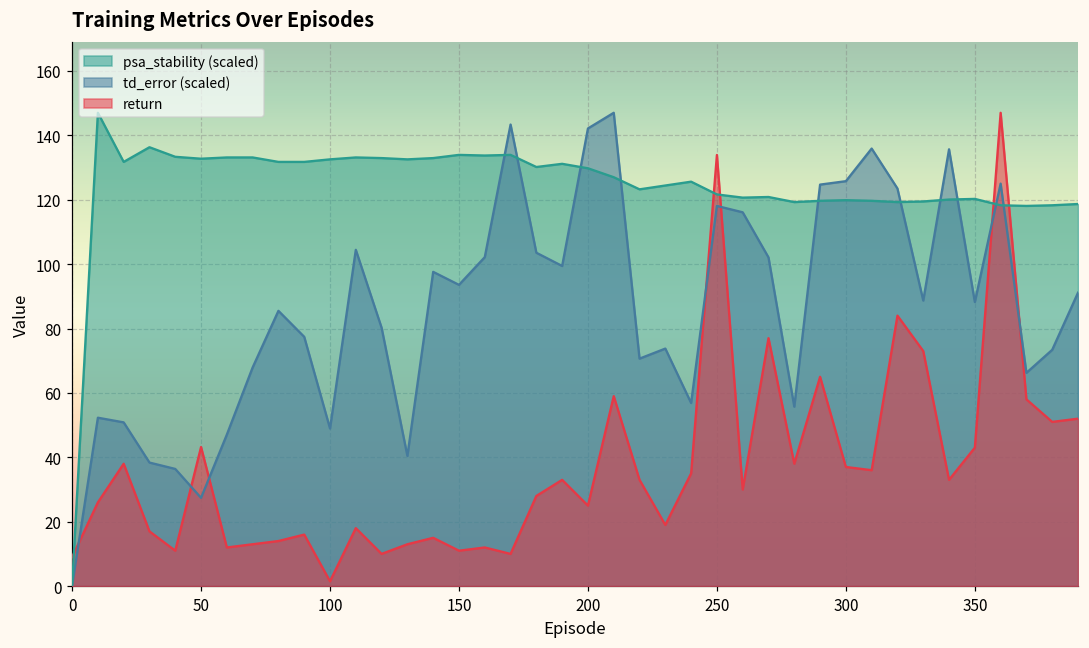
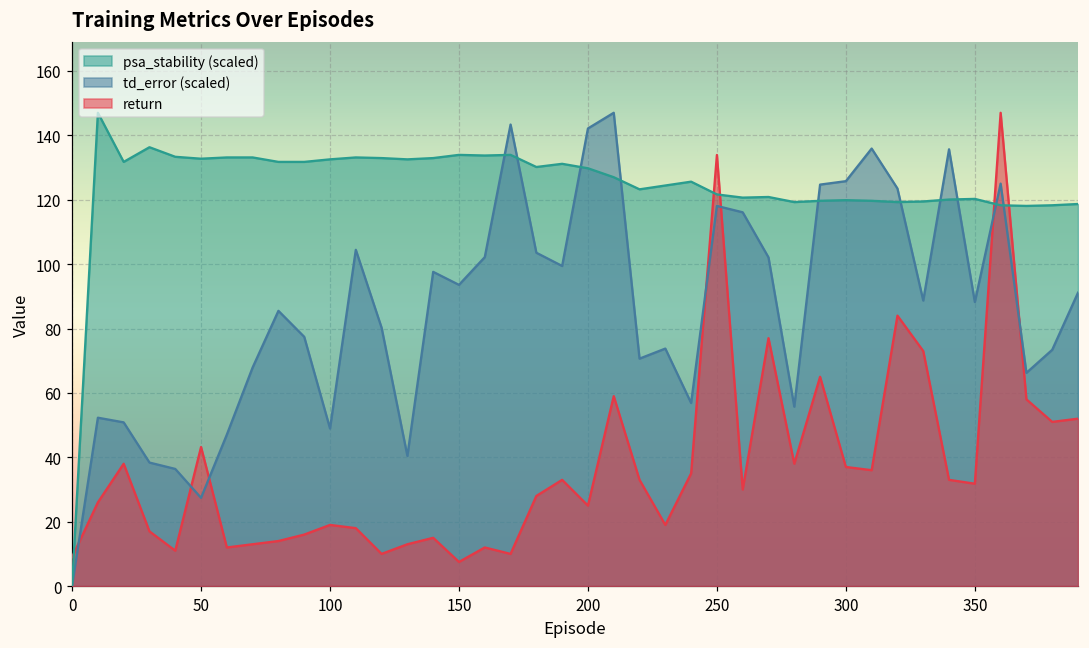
return, 100: 2 -> 19
return, 150: 11 -> 8
return, 350: 43 -> 32
